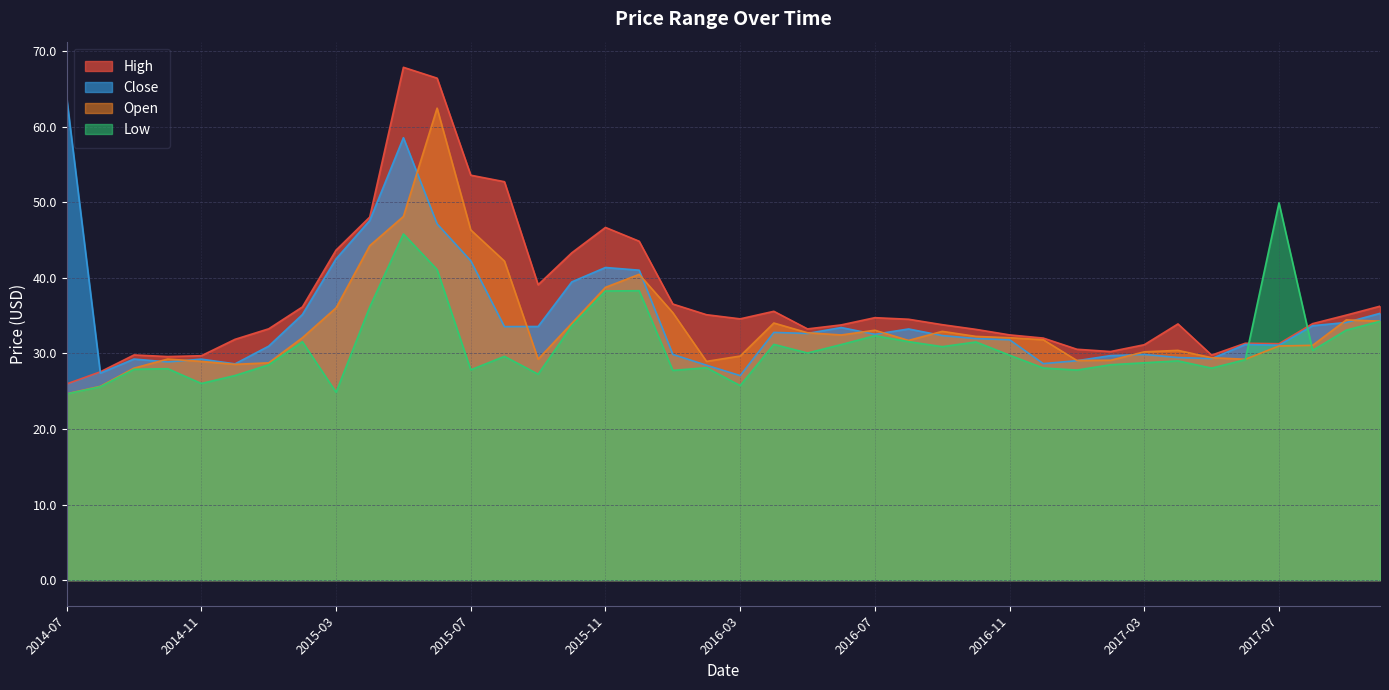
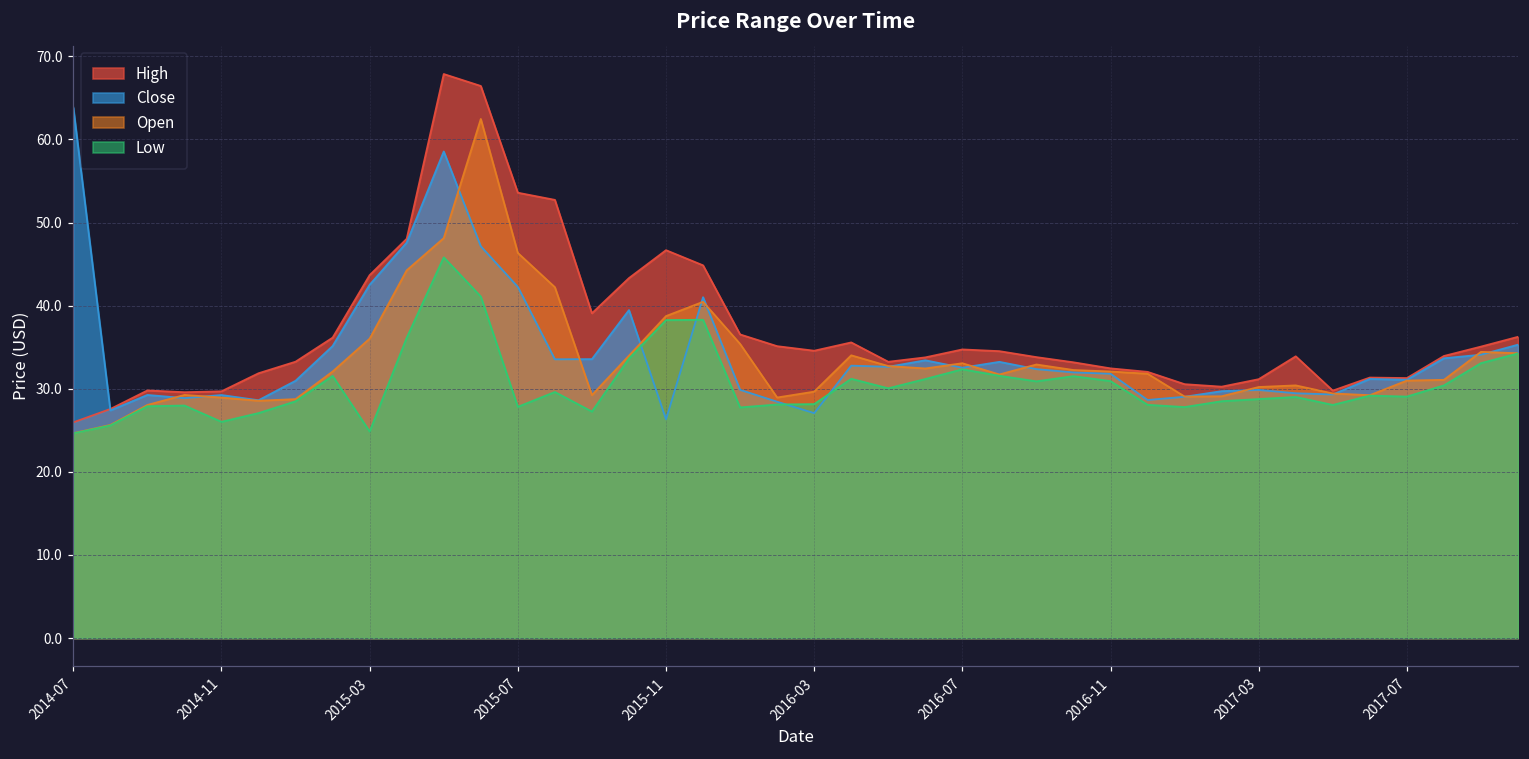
Close, 2015-11: 41 -> 26
Low, 2016-03: 26 -> 28
Low, 2016-11: 30 -> 31
Low, 2017-07: 50 -> 29
